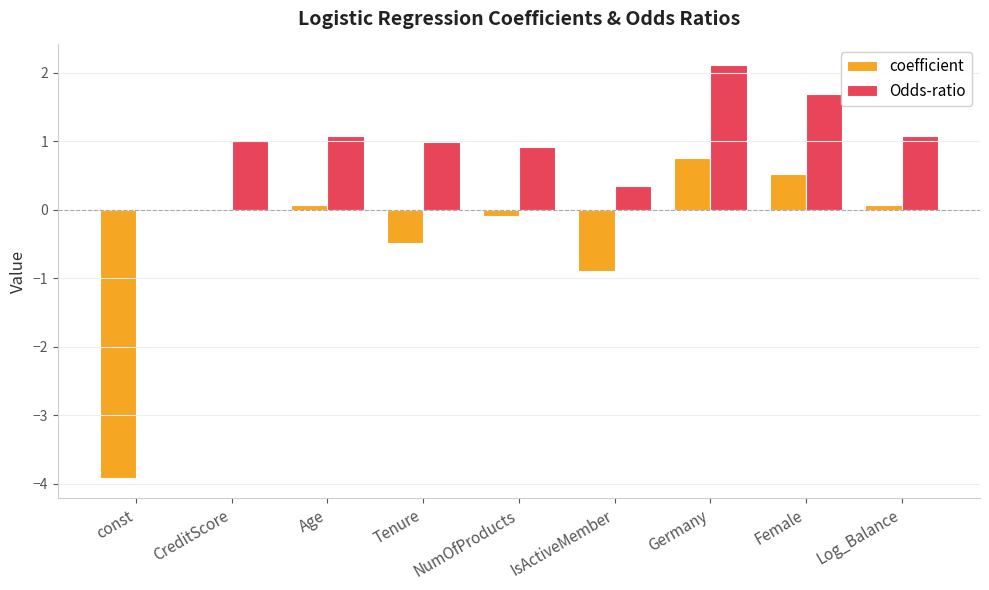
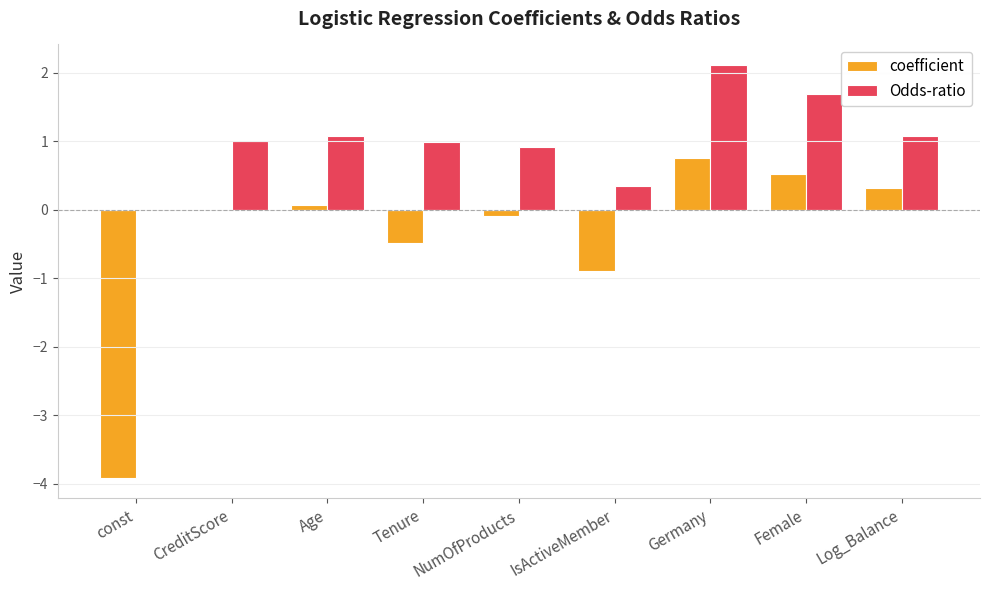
coefficient, Log_Balance: 0.1 -> 0.3
